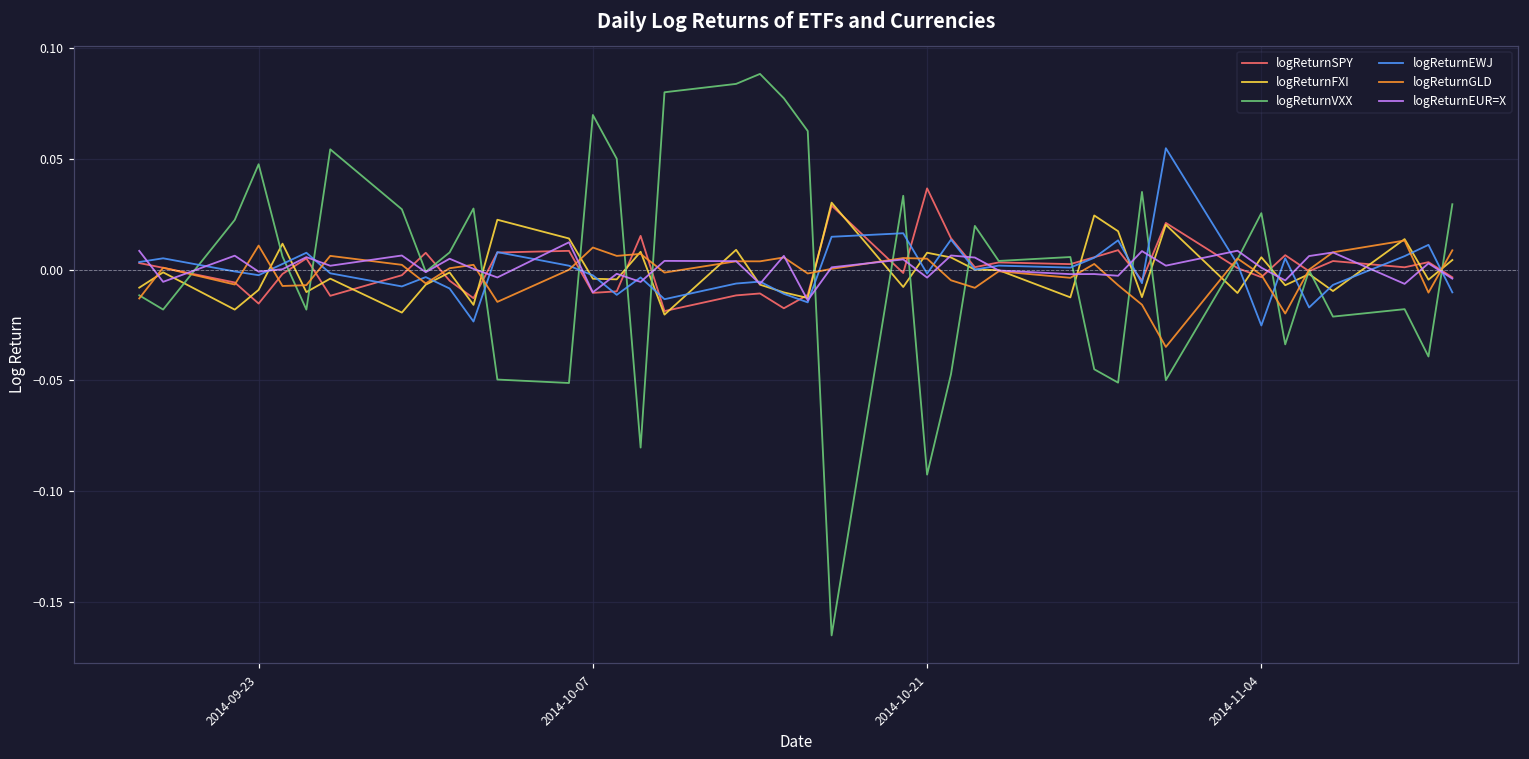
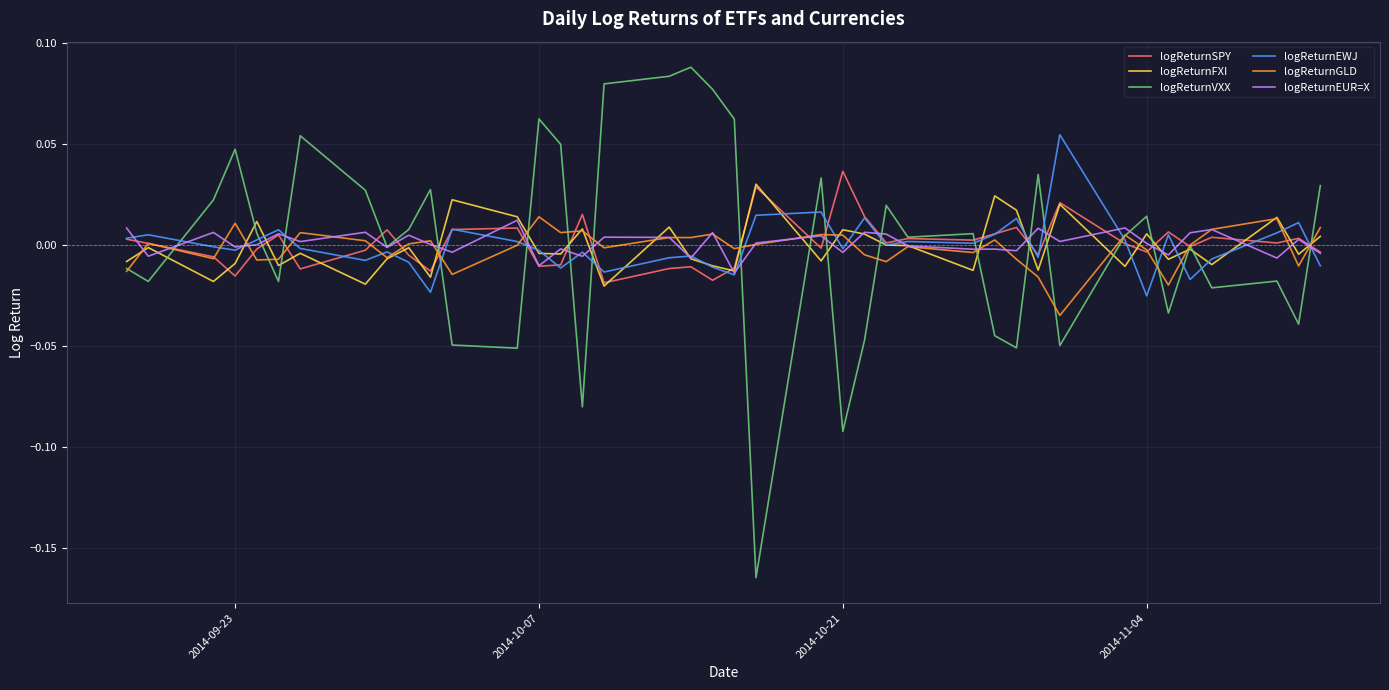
logReturnVXX, 2014-10-07: 0.070 -> 0.063
logReturnGLD, 2014-10-07: 0.010 -> 0.014
logReturnVXX, 2014-11-04: 0.025 -> 0.014
